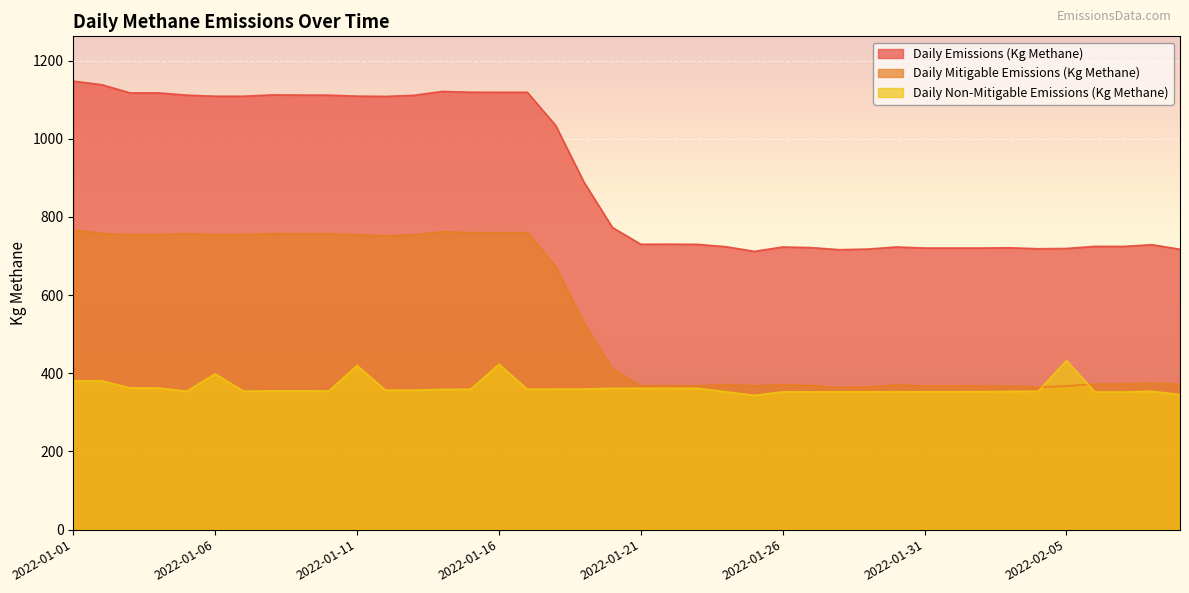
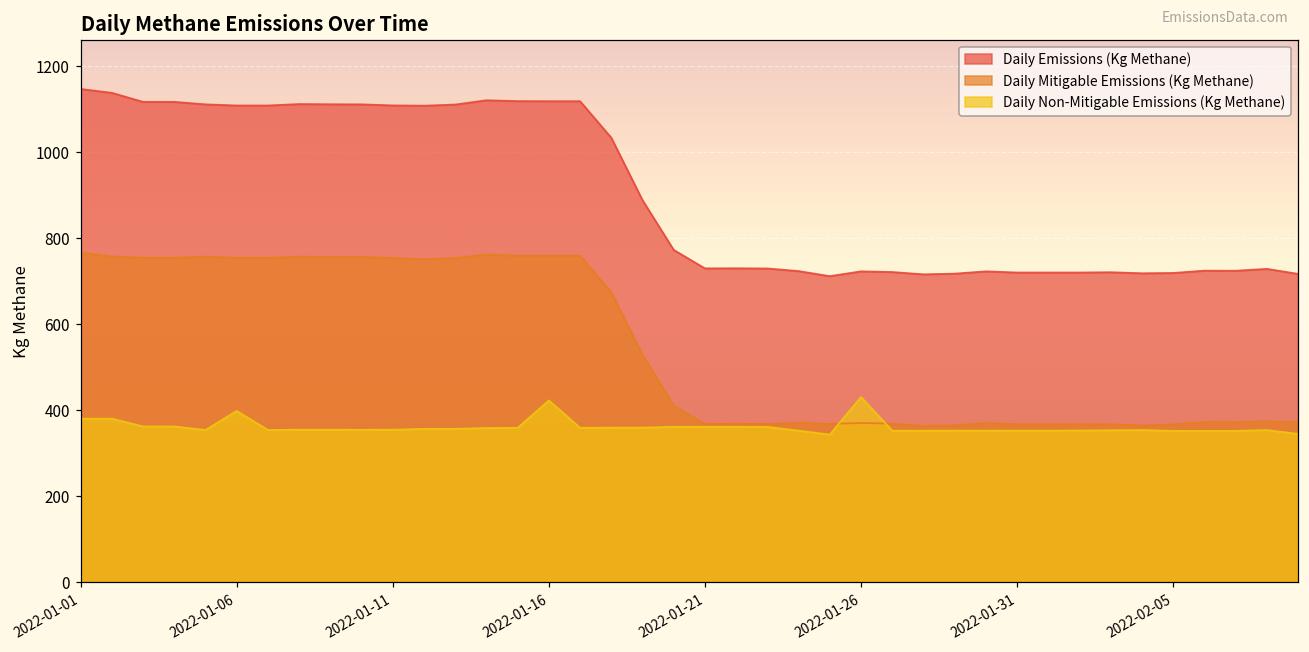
Daily Non-Mitigable Emissions (Kg Methane), 2022-01-11: 420 -> 350
Daily Non-Mitigable Emissions (Kg Methane), 2022-01-26: 350 -> 430
Daily Non-Mitigable Emissions (Kg Methane), 2022-02-05: 430 -> 350
